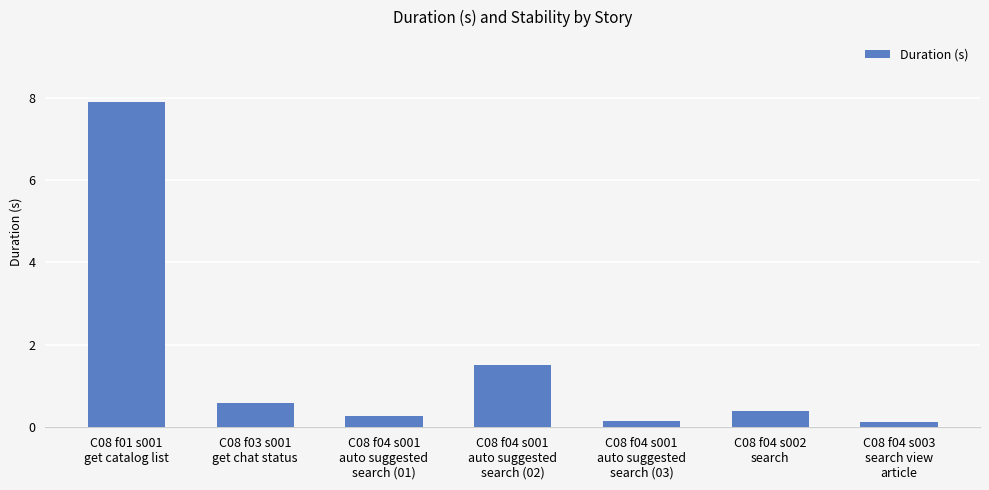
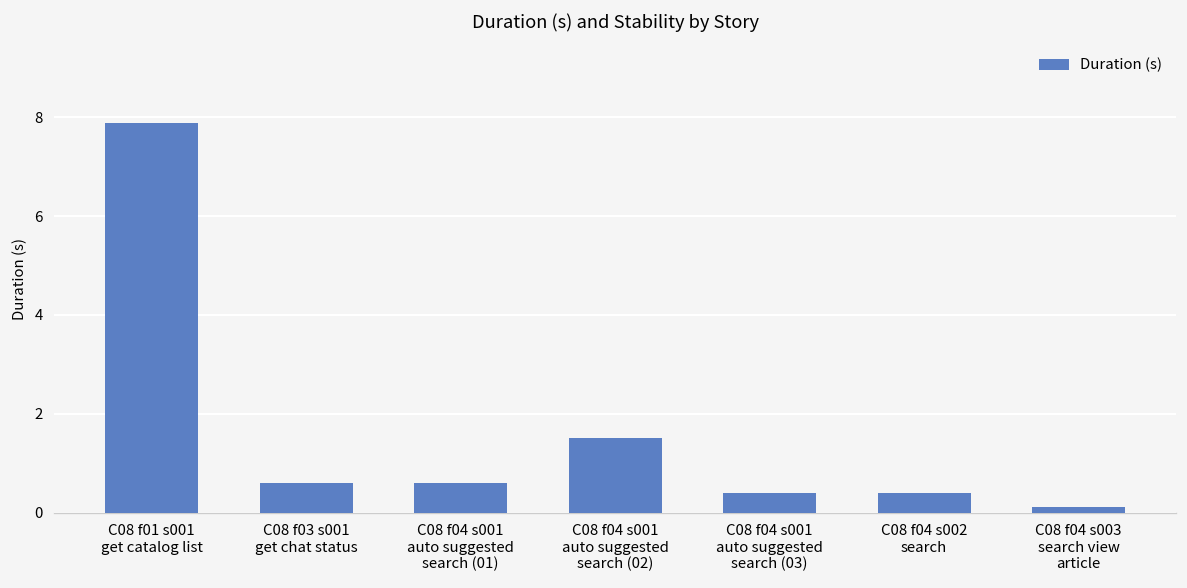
C08 f04 s001 auto suggested search (01): 0.3 -> 0.6
C08 f04 s001 auto suggested search (03): 0.2 -> 0.4
